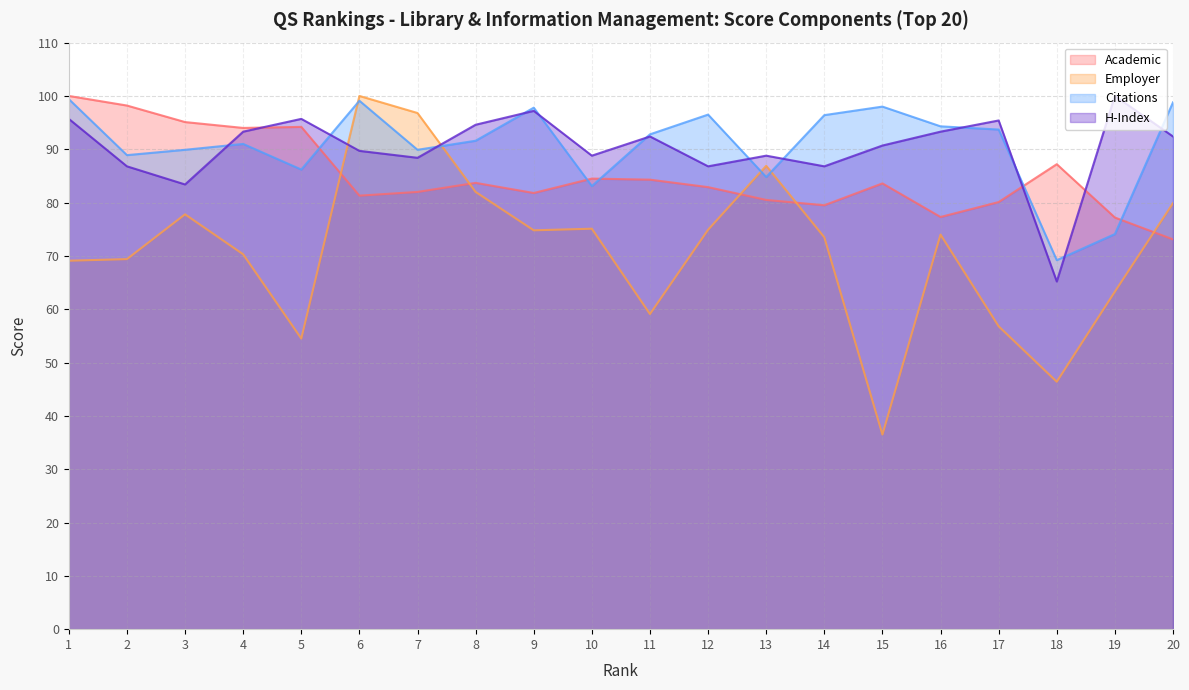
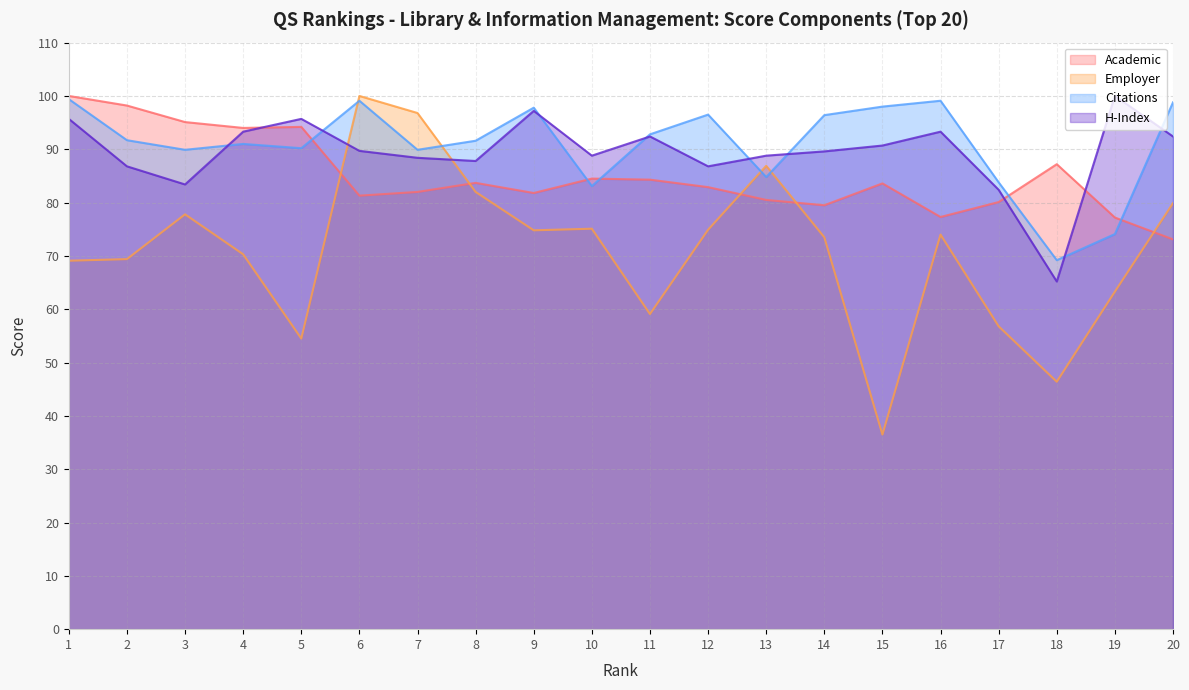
Citations, 2: 89 -> 92
Citations, 5: 86 -> 90
H-Index, 8: 95 -> 88
H-Index, 14: 87 -> 90
Citations, 16: 94 -> 99
Citations, 17: 94 -> 84
H-Index, 17: 95 -> 82
